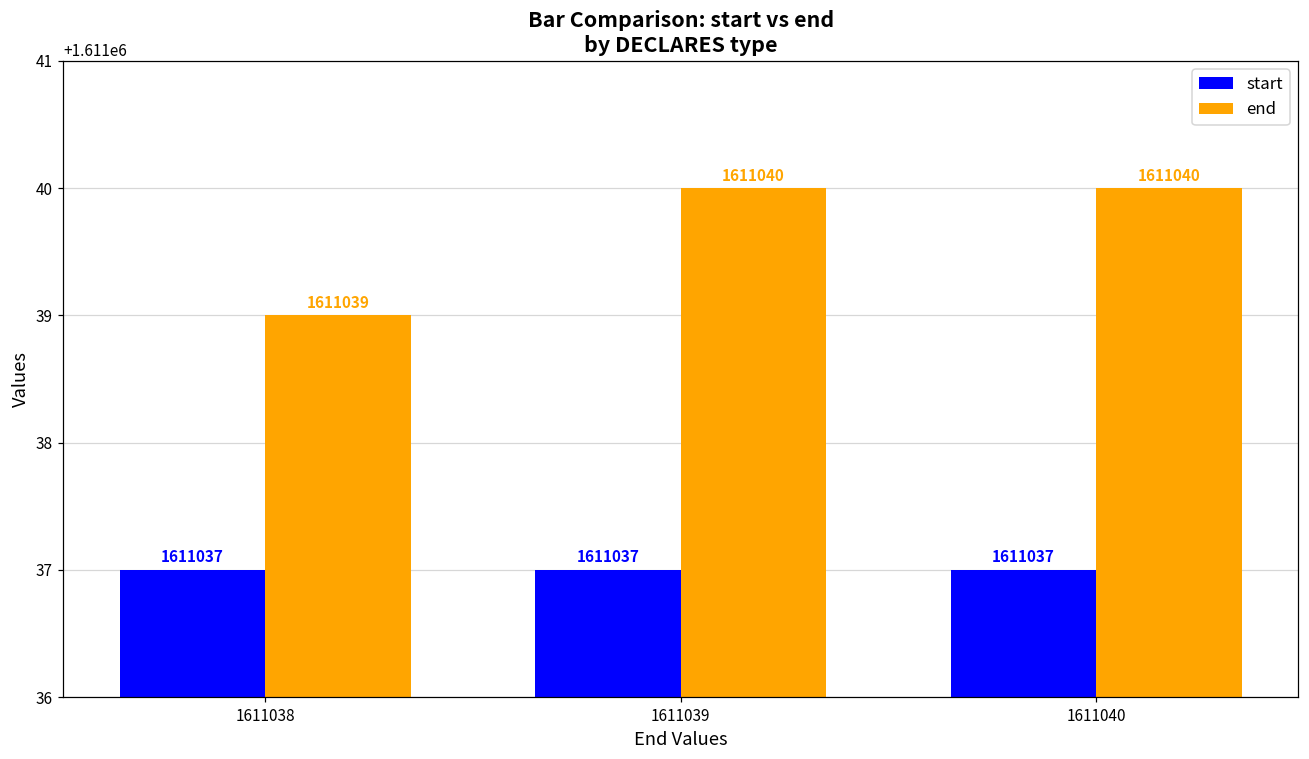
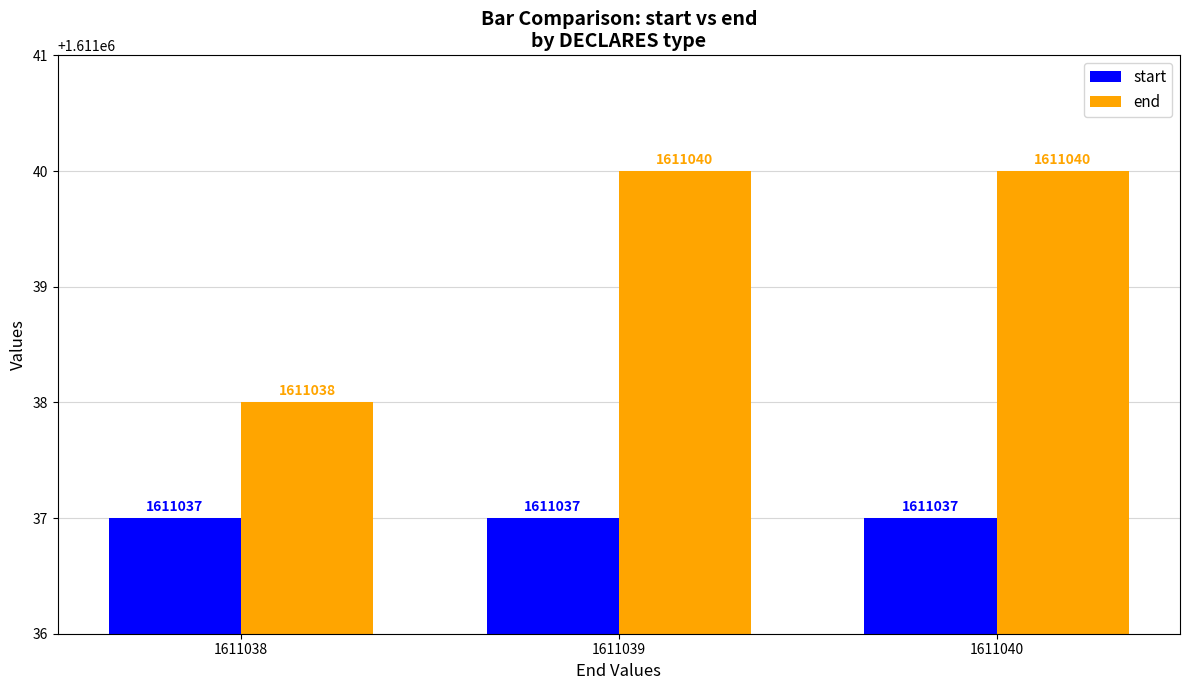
end, 1611038: 1611039 -> 1611038
